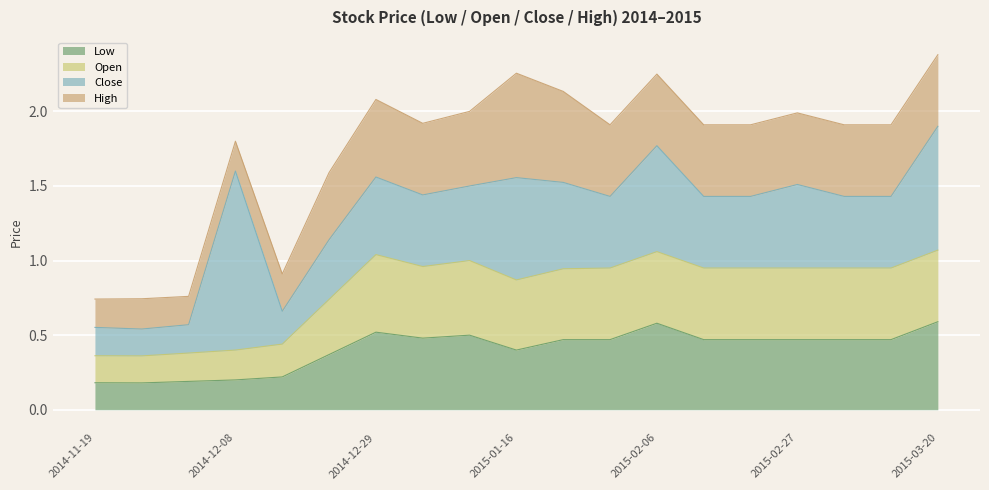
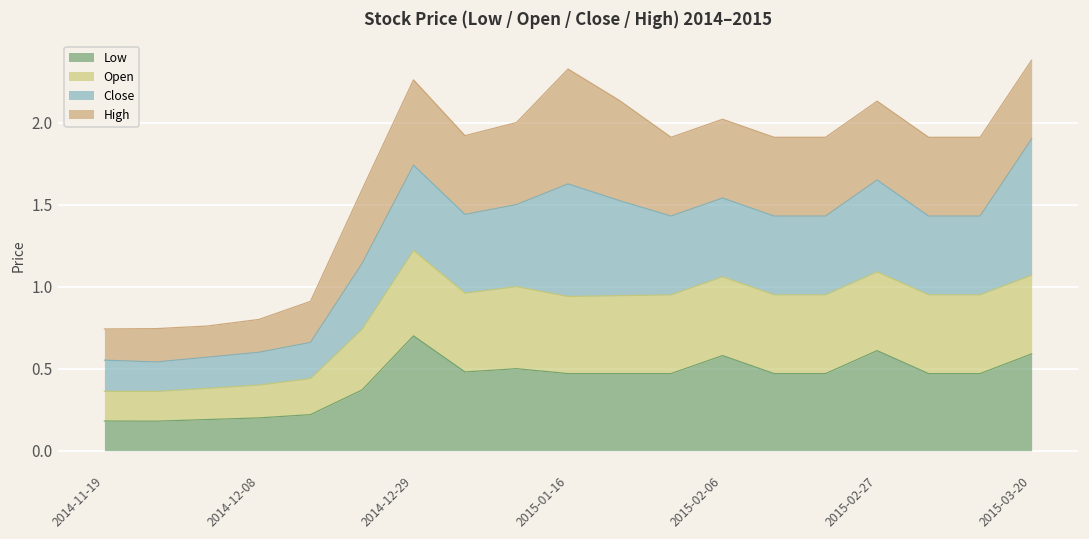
Close, 2014-12-08: 1.2 -> 0.2
Low, 2014-12-29: 0.52 -> 0.70
Low, 2015-01-16: 0.40 -> 0.47
Close, 2015-02-06: 0.71 -> 0.48
Low, 2015-02-27: 0.47 -> 0.61
